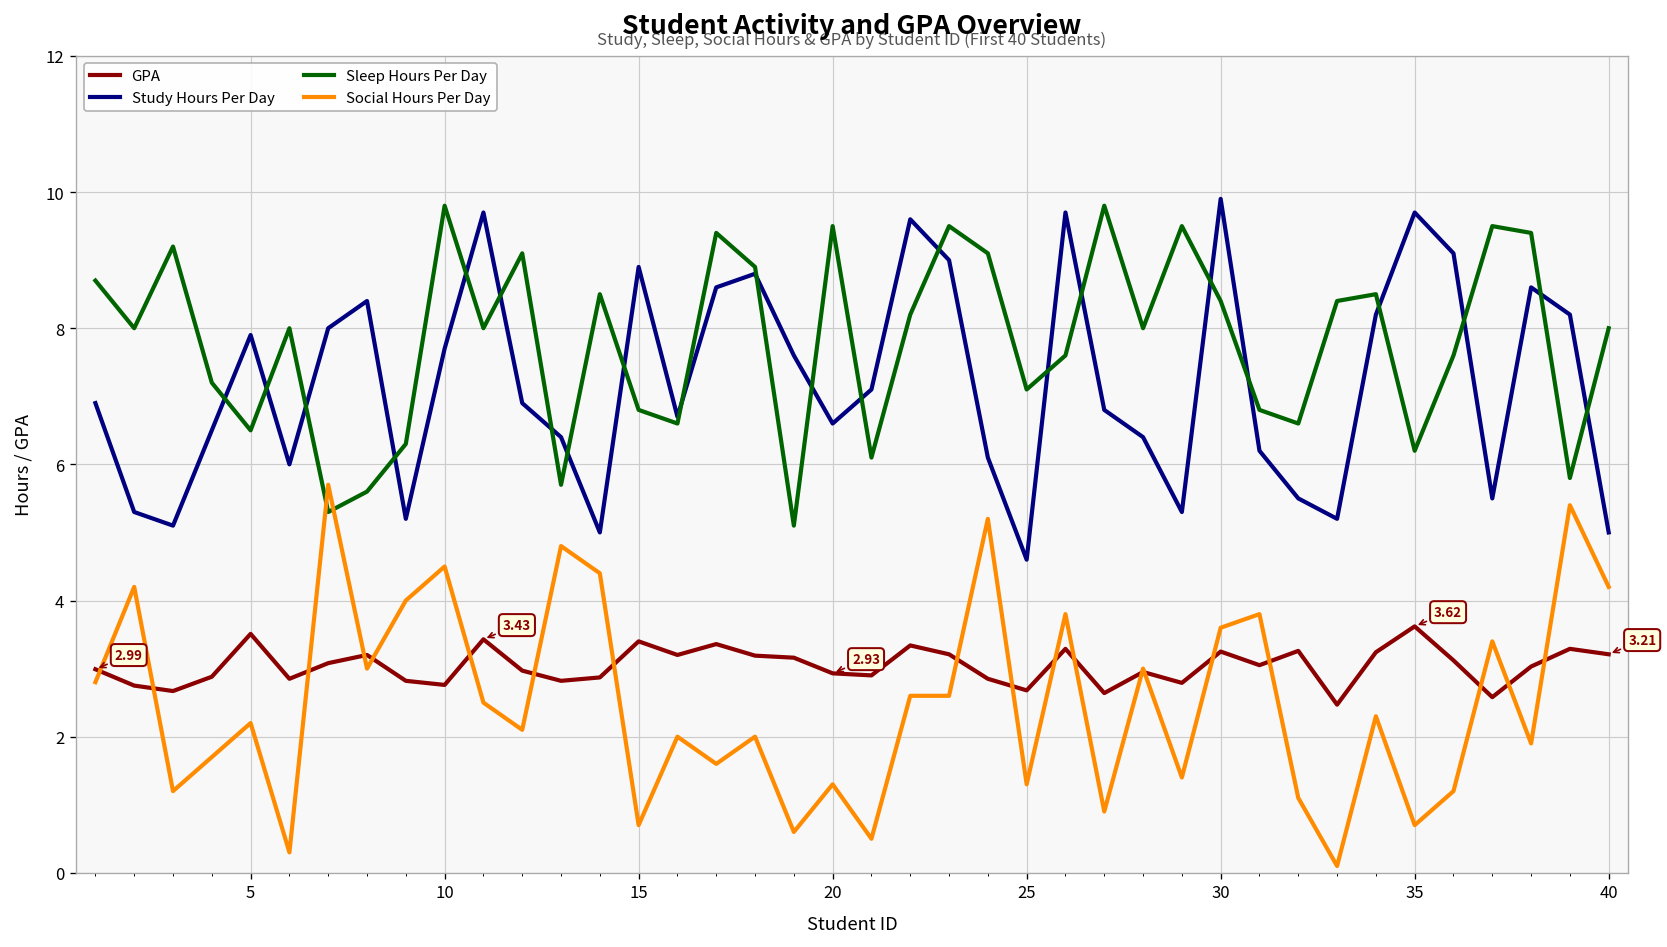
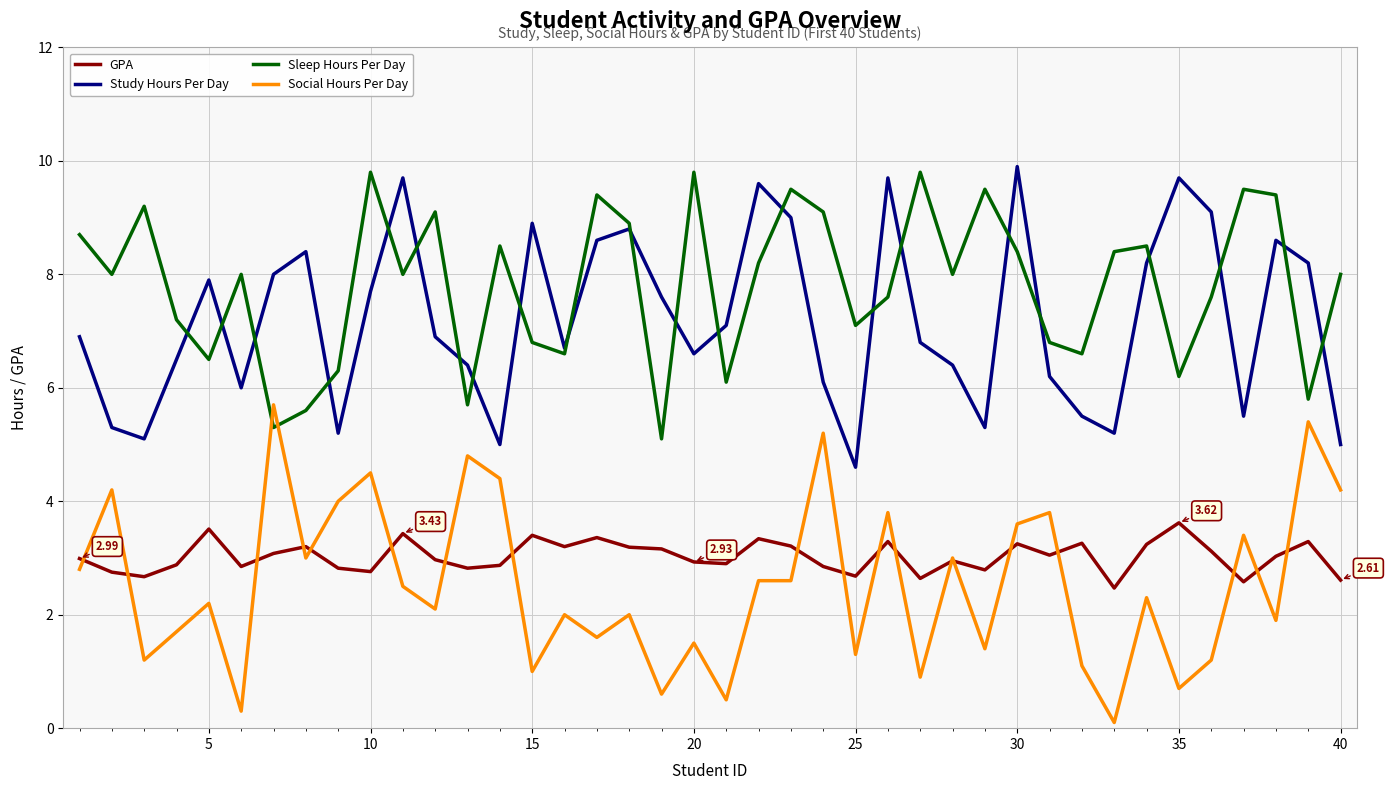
Social Hours Per Day, 15: 0.7 -> 1.0
Sleep Hours Per Day, 20: 9.5 -> 9.8
Social Hours Per Day, 20: 1.3 -> 1.5
GPA, 40: 3.21 -> 2.61
